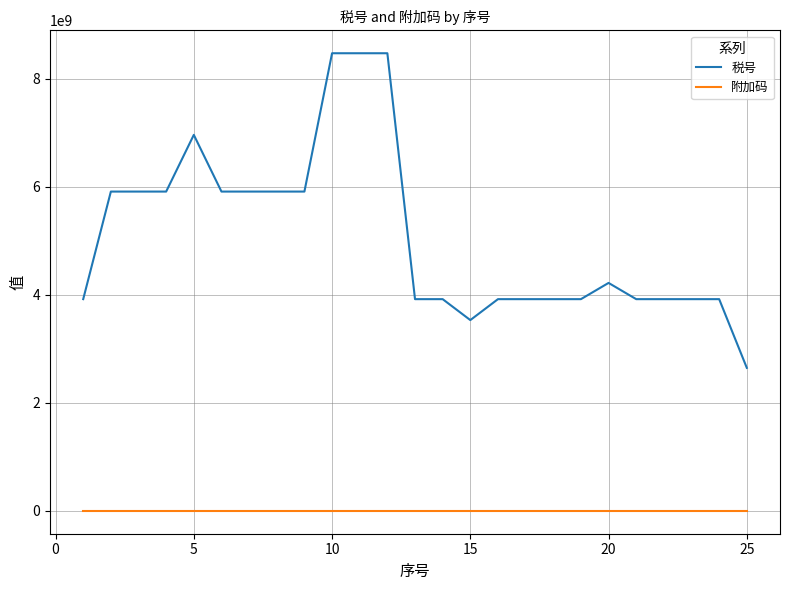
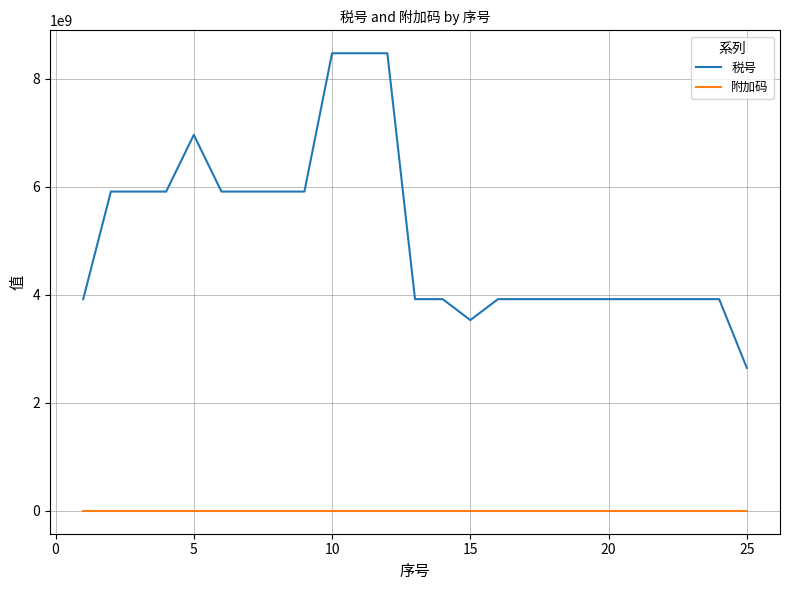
税号, 20: 4200000000 -> 3900000000
